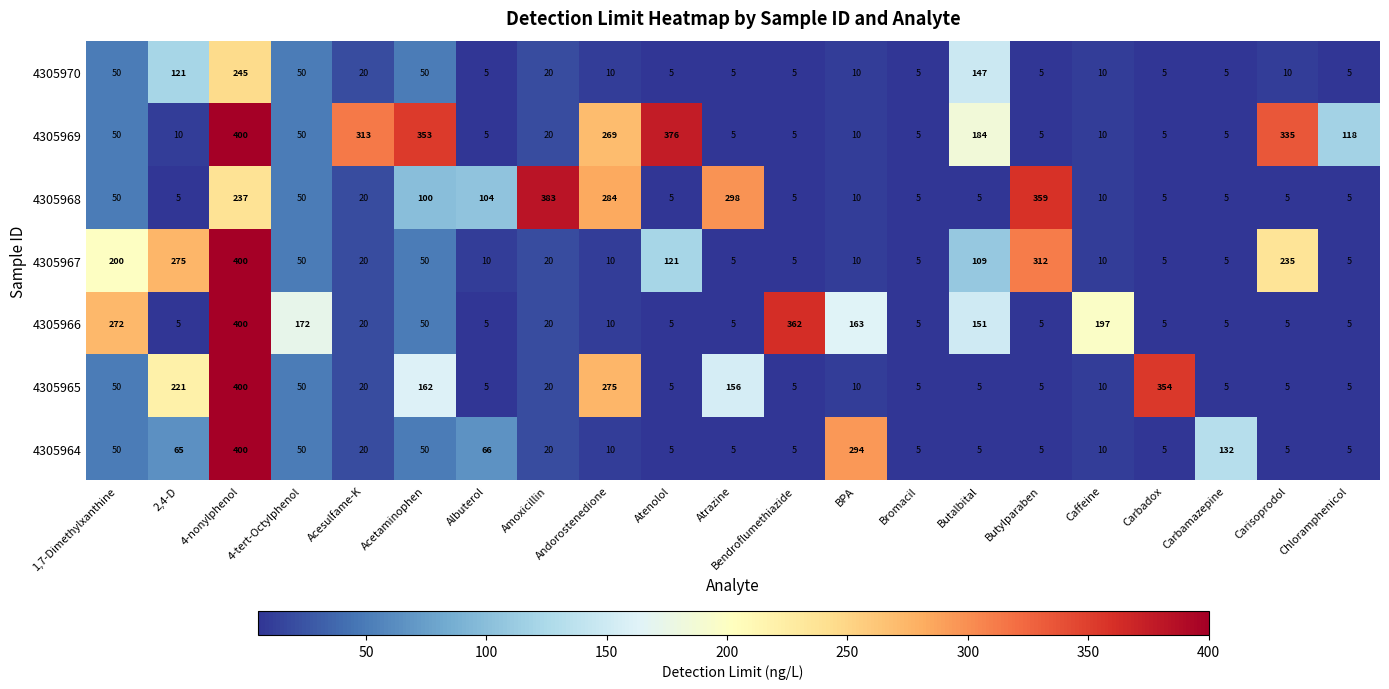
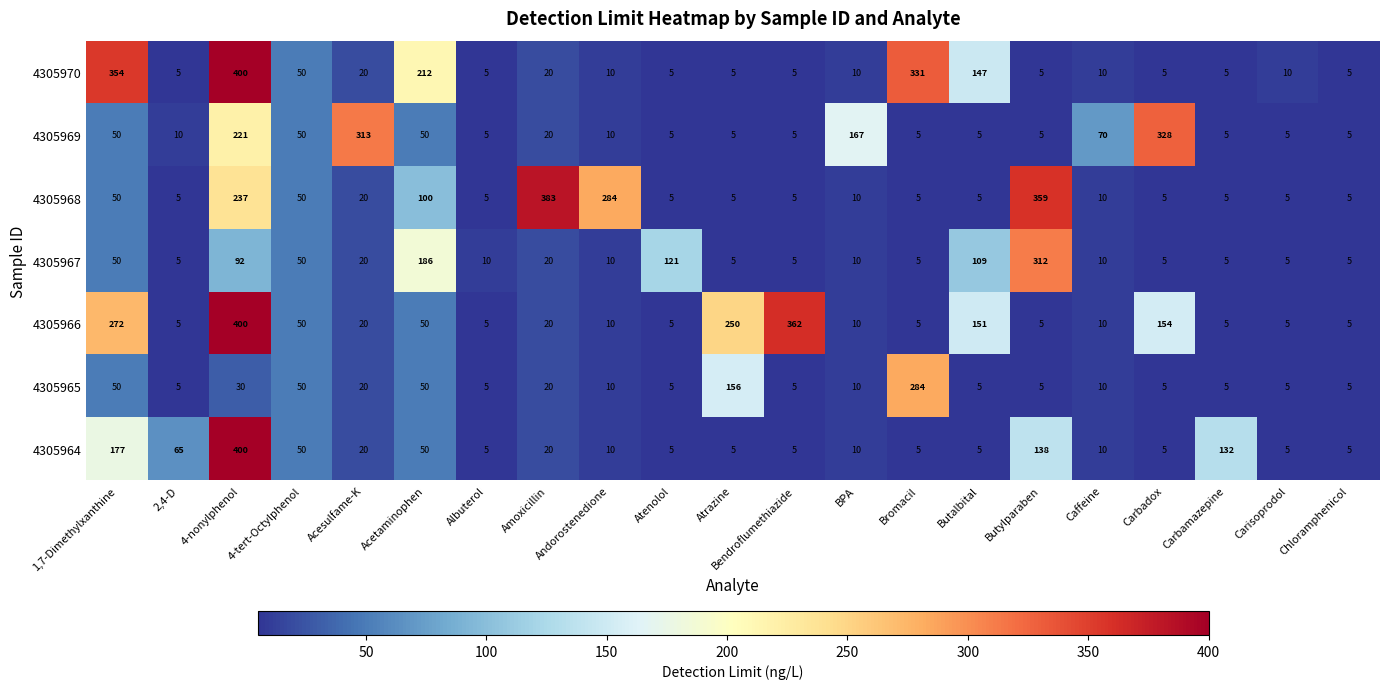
4305970, 1,7-Dimethylxanthine: 50 -> 354
4305970, 2,4-D: 121 -> 5
4305970, 4-nonylphenol: 245 -> 400
4305970, Acetaminophen: 50 -> 212
4305970, Bromacil: 5 -> 331
4305969, 4-nonylphenol: 400 -> 221
4305969, Acetaminophen: 353 -> 50
4305969, Andorostenedione: 269 -> 10
4305969, Atenolol: 376 -> 5
4305969, BPA: 10 -> 167
4305969, Butalbital: 184 -> 5
4305969, Caffeine: 10 -> 70
4305969, Carbadox: 5 -> 328
4305969, Carisoprodol: 335 -> 5
4305969, Chloramphenicol: 118 -> 5
4305968, Albuterol: 104 -> 5
4305968, Atrazine: 298 -> 5
4305967, 1,7-Dimethylxanthine: 200 -> 50
4305967, 2,4-D: 275 -> 5
4305967, 4-nonylphenol: 400 -> 92
4305967, Acetaminophen: 50 -> 186
4305967, Carisoprodol: 235 -> 5
4305966, 4-tert-Octylphenol: 172 -> 50
4305966, Atrazine: 5 -> 250
4305966, BPA: 163 -> 10
4305966, Caffeine: 197 -> 10
4305966, Carbadox: 5 -> 154
4305965, 2,4-D: 221 -> 5
4305965, 4-nonylphenol: 400 -> 30
4305965, Acetaminophen: 162 -> 50
4305965, Andorostenedione: 275 -> 10
4305965, Bromacil: 5 -> 284
4305965, Carbadox: 354 -> 5
4305964, 1,7-Dimethylxanthine: 50 -> 177
4305964, Albuterol: 66 -> 5
4305964, BPA: 294 -> 10
4305964, Butylparaben: 5 -> 138
